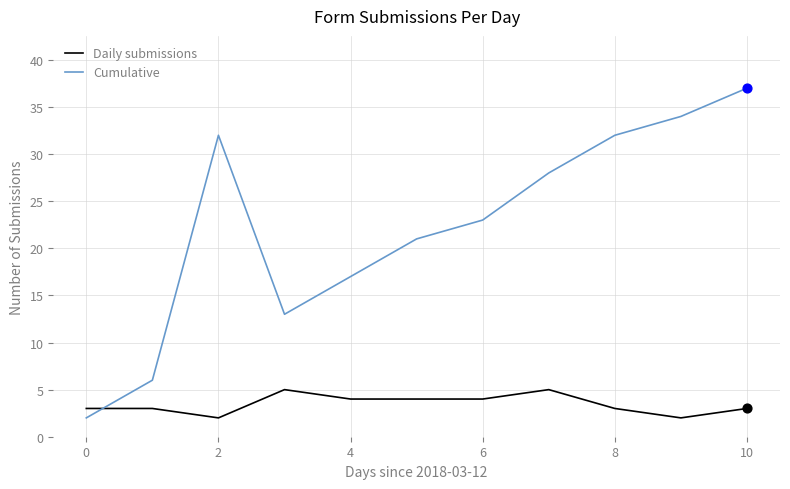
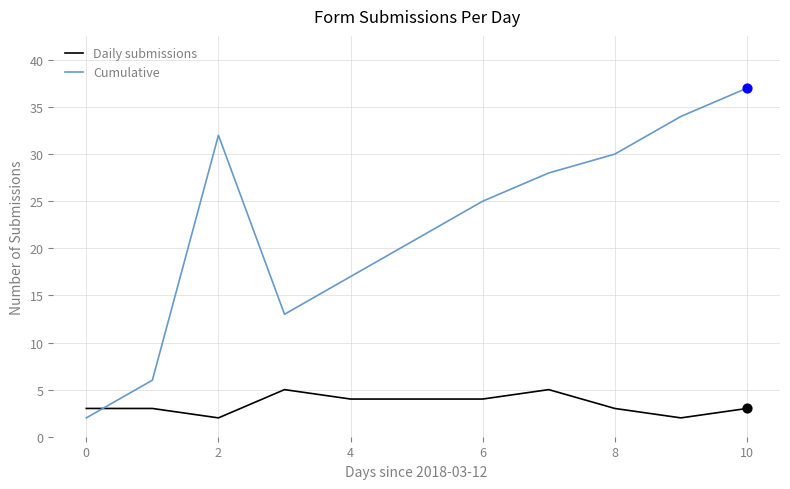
Cumulative, 6: 23 -> 25
Cumulative, 8: 32 -> 30
